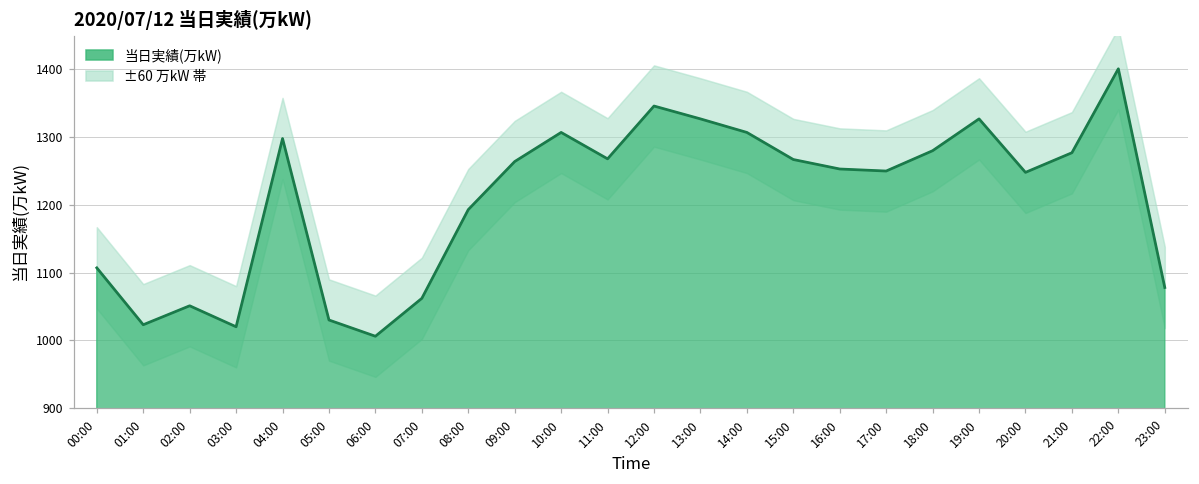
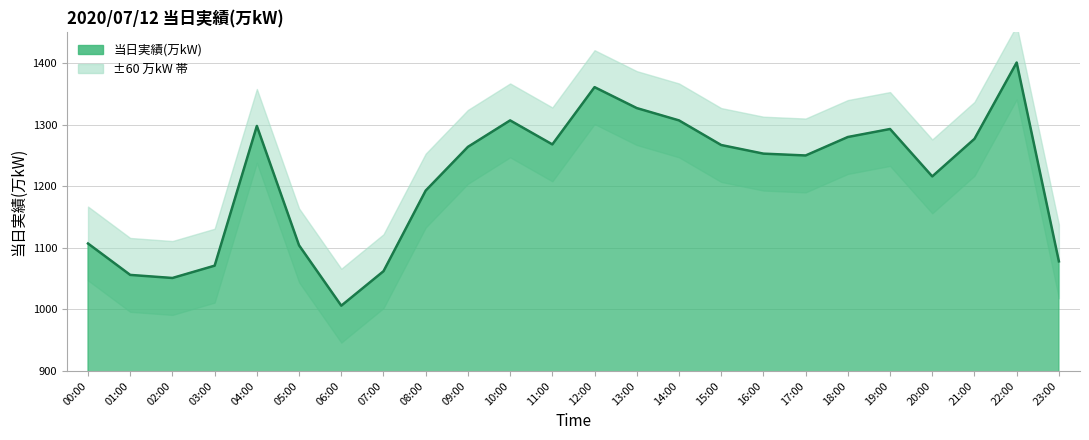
当日実績(万kW), 01:00: 1020 -> 1060
当日実績(万kW), 03:00: 1020 -> 1070
当日実績(万kW), 05:00: 1030 -> 1100
当日実績(万kW), 12:00: 1350 -> 1360
当日実績(万kW), 19:00: 1330 -> 1290
当日実績(万kW), 20:00: 1250 -> 1220
